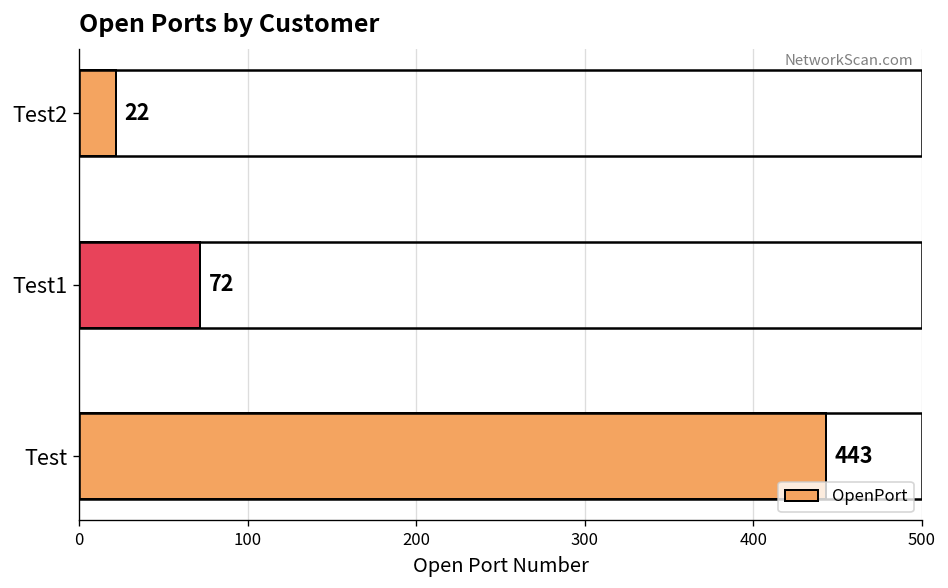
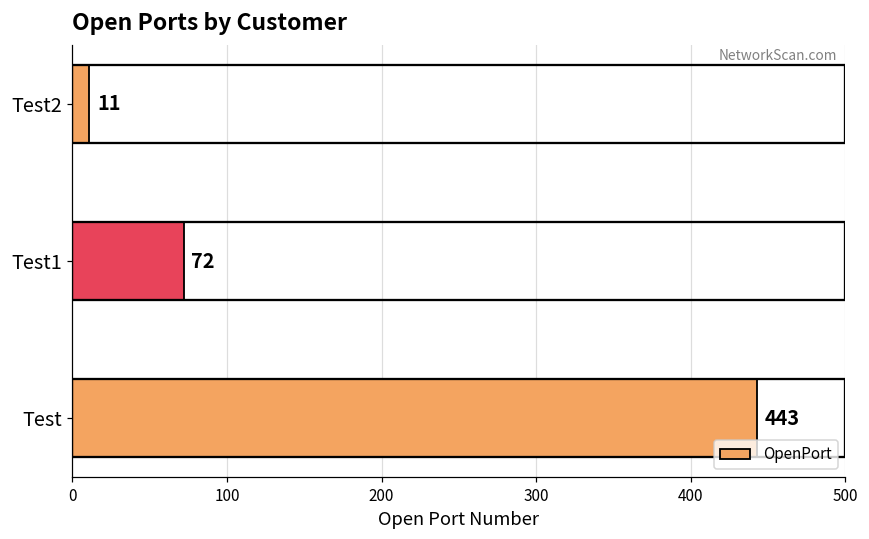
Test2: 22 -> 11
